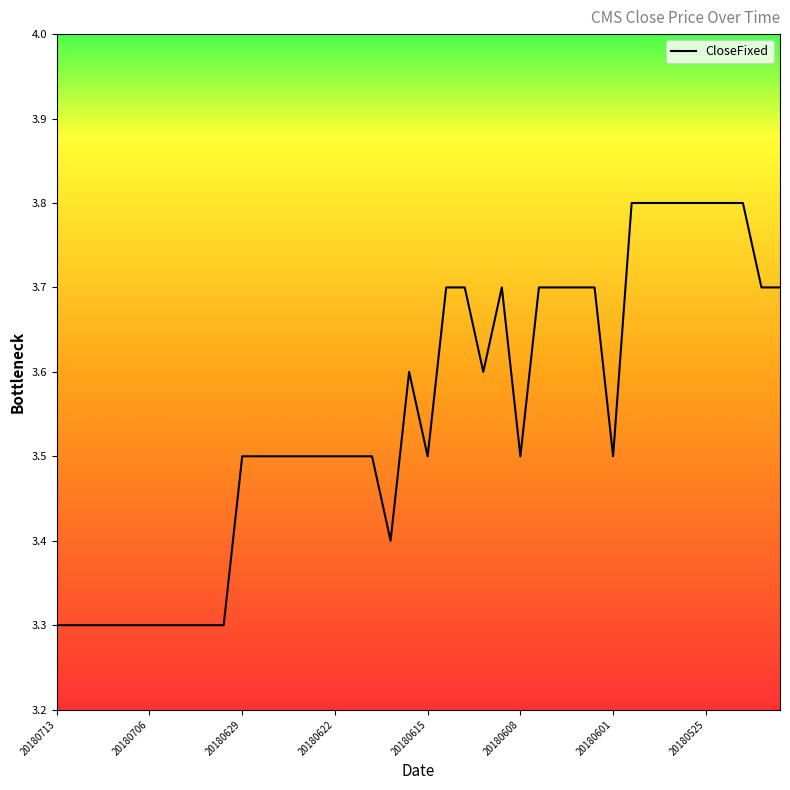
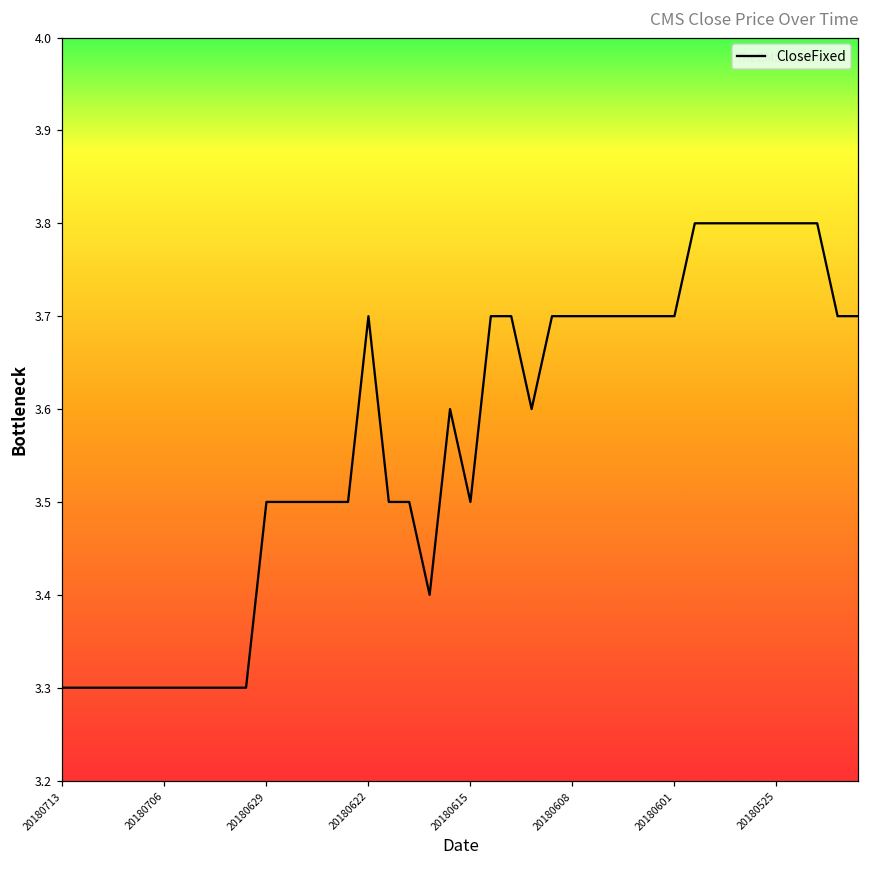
20180622: 3.5 -> 3.7
20180608: 3.5 -> 3.7
20180601: 3.5 -> 3.7
